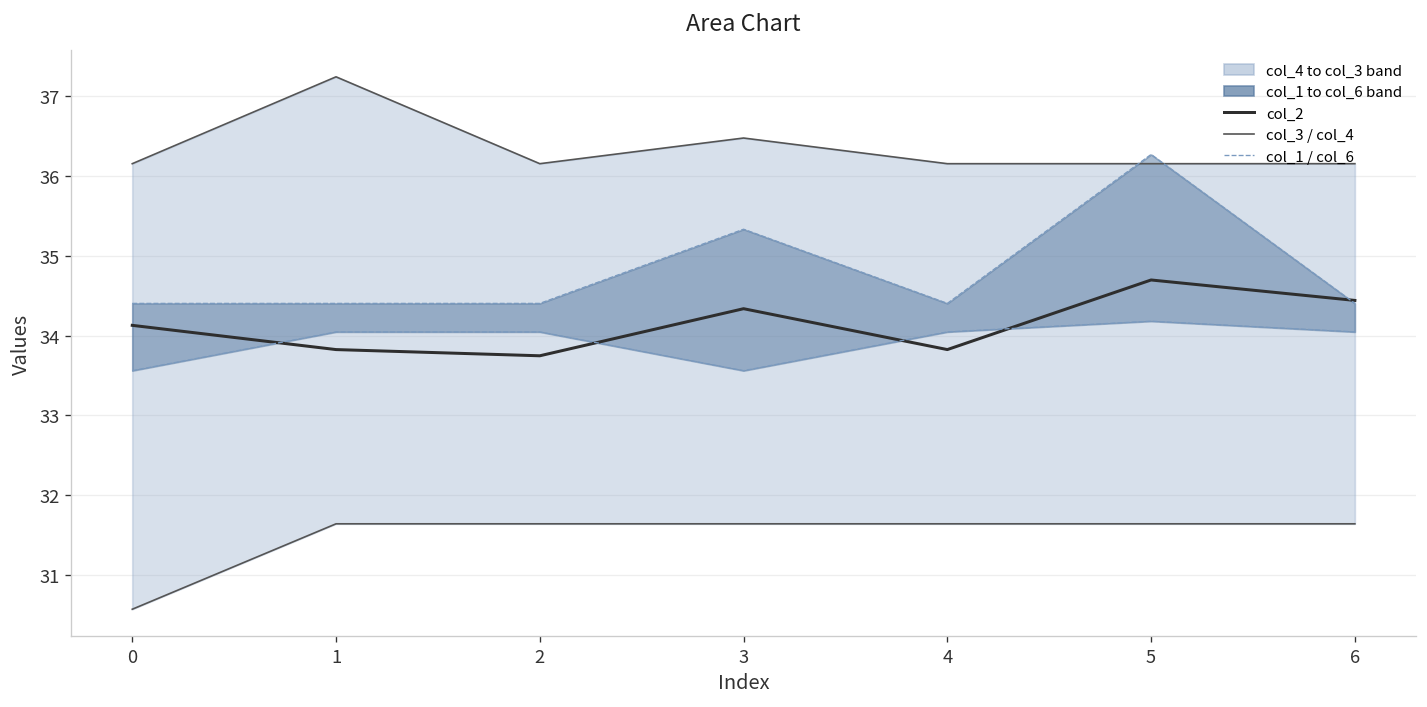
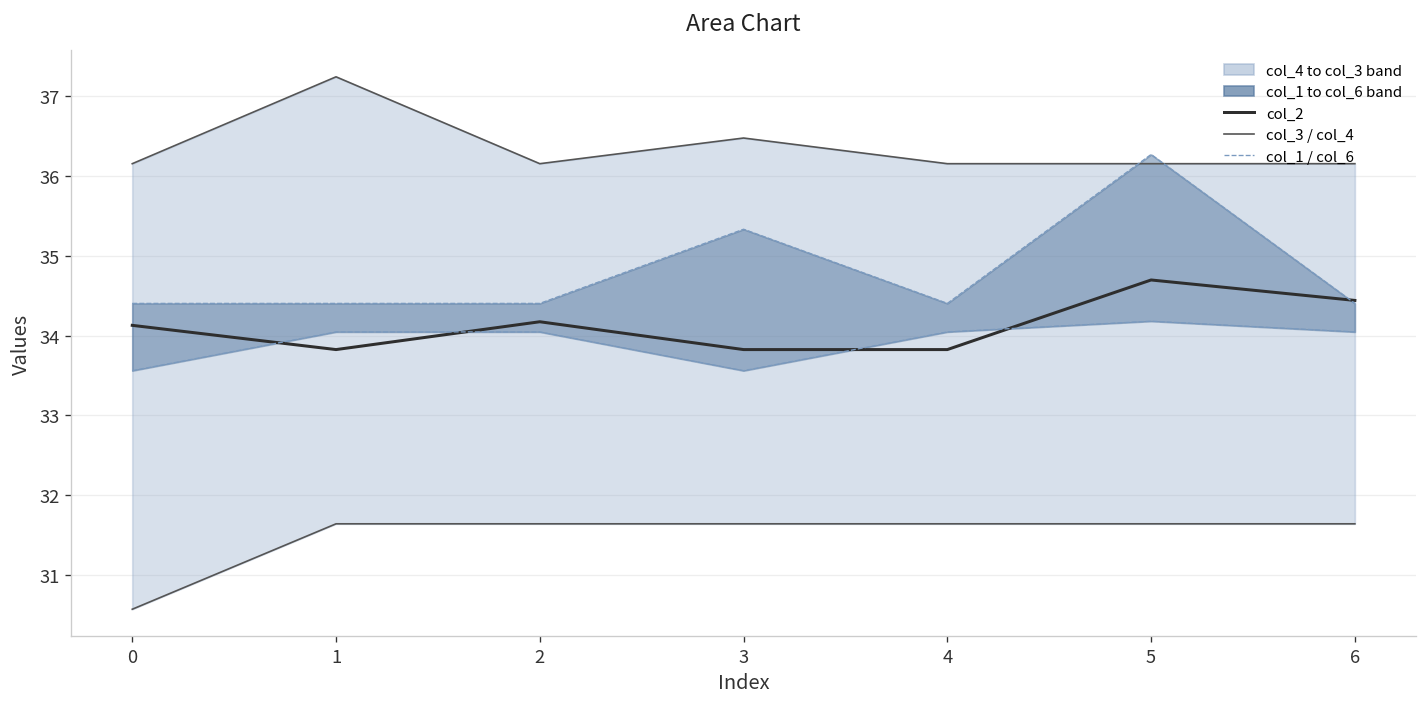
col_2, 2: 33.7 -> 34.2
col_2, 3: 34.3 -> 33.8
